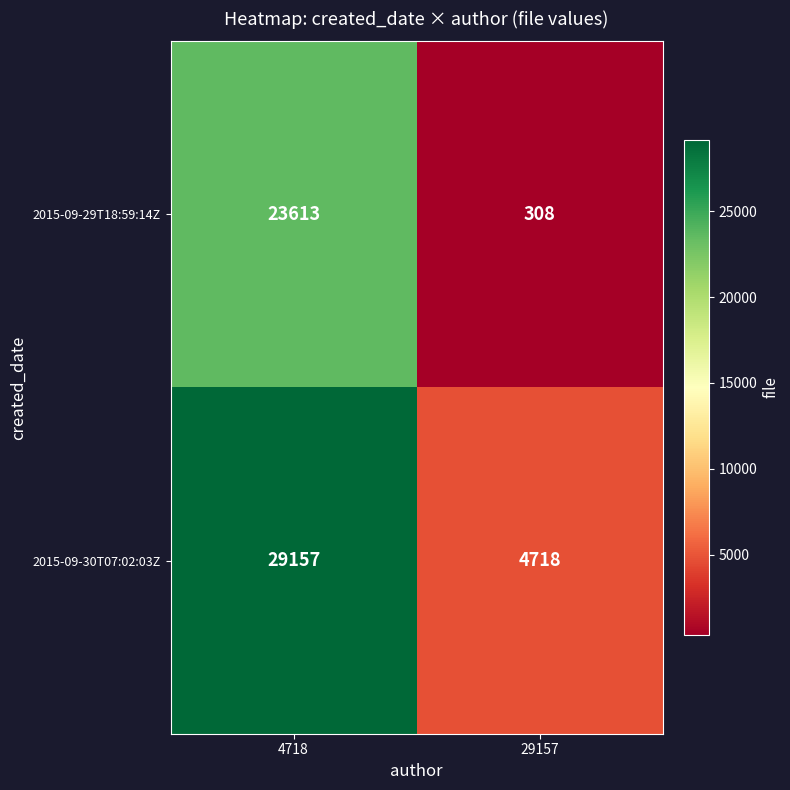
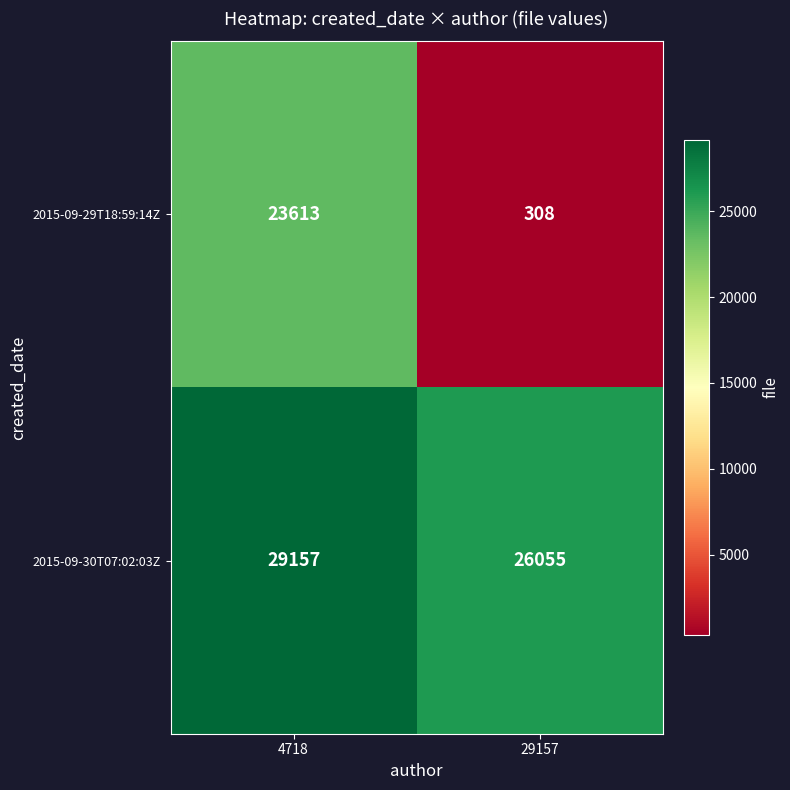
2015-09-30T07:02:03Z, 29157: 4718 -> 26055
